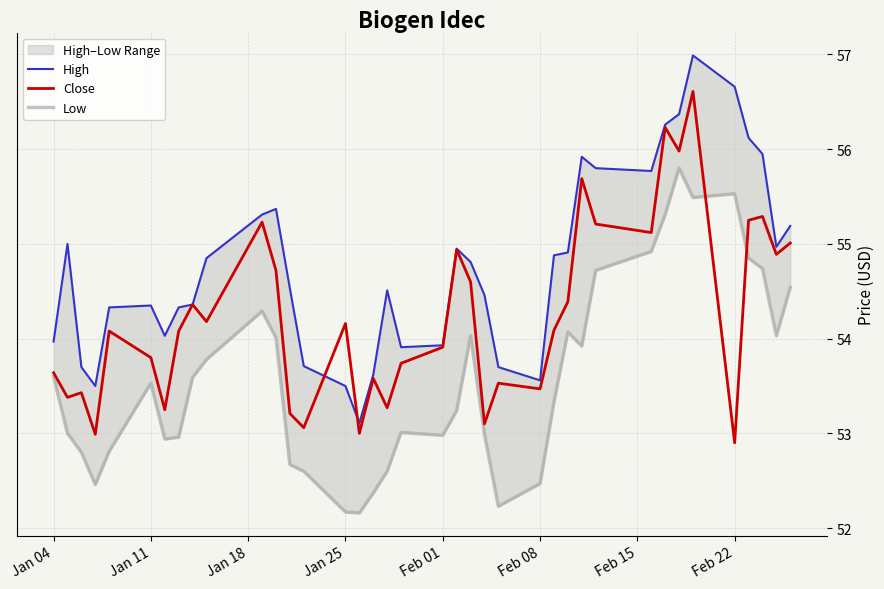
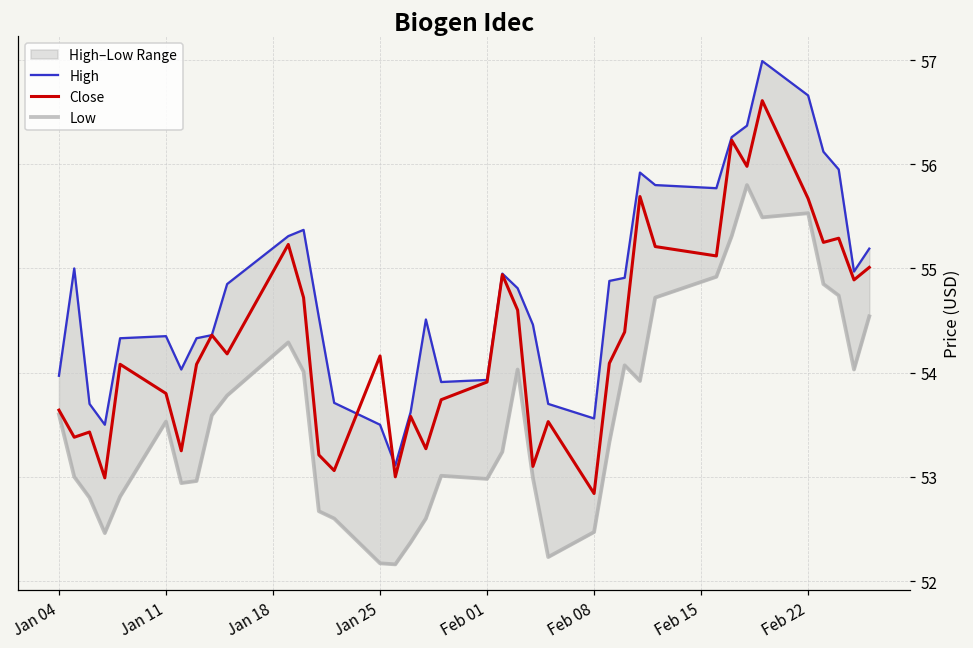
Close, Feb 08: 53.5 -> 52.8
Close, Feb 22: 52.9 -> 55.7
